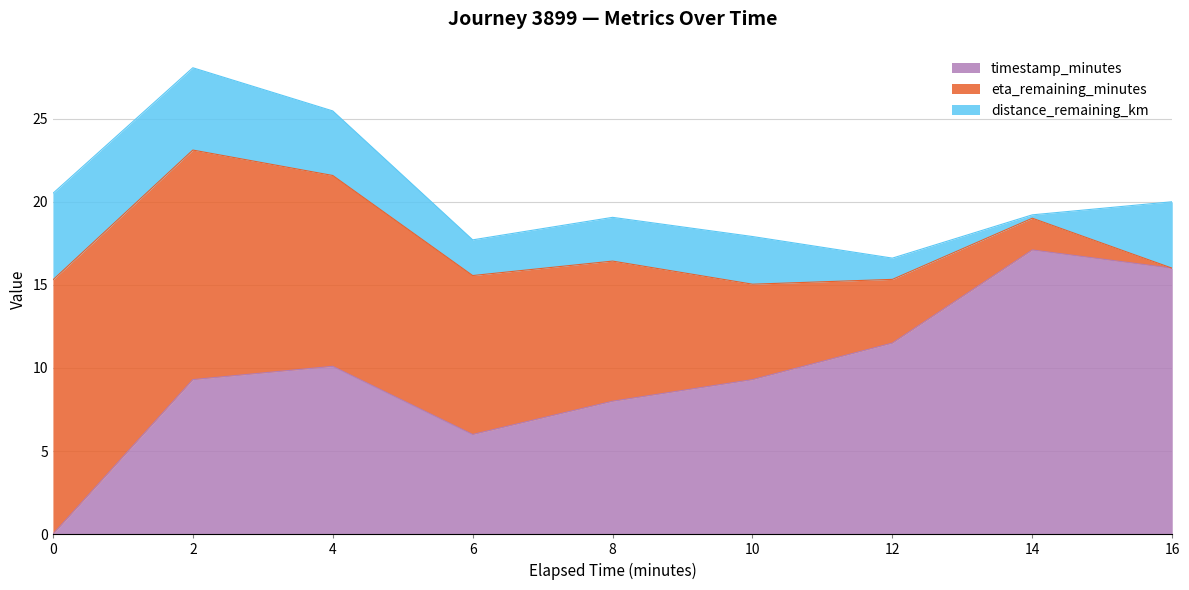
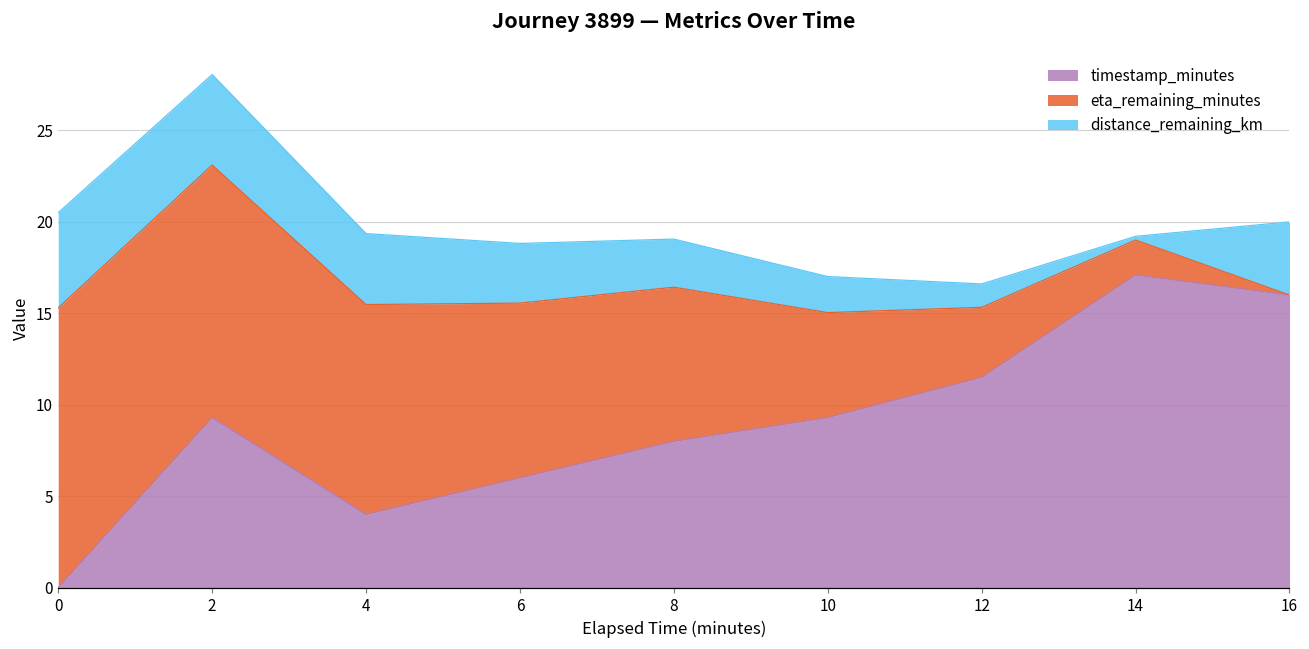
timestamp_minutes, 4: 10.1 -> 4.0
distance_remaining_km, 6: 2.1 -> 3.3
distance_remaining_km, 10: 2.9 -> 2.0
